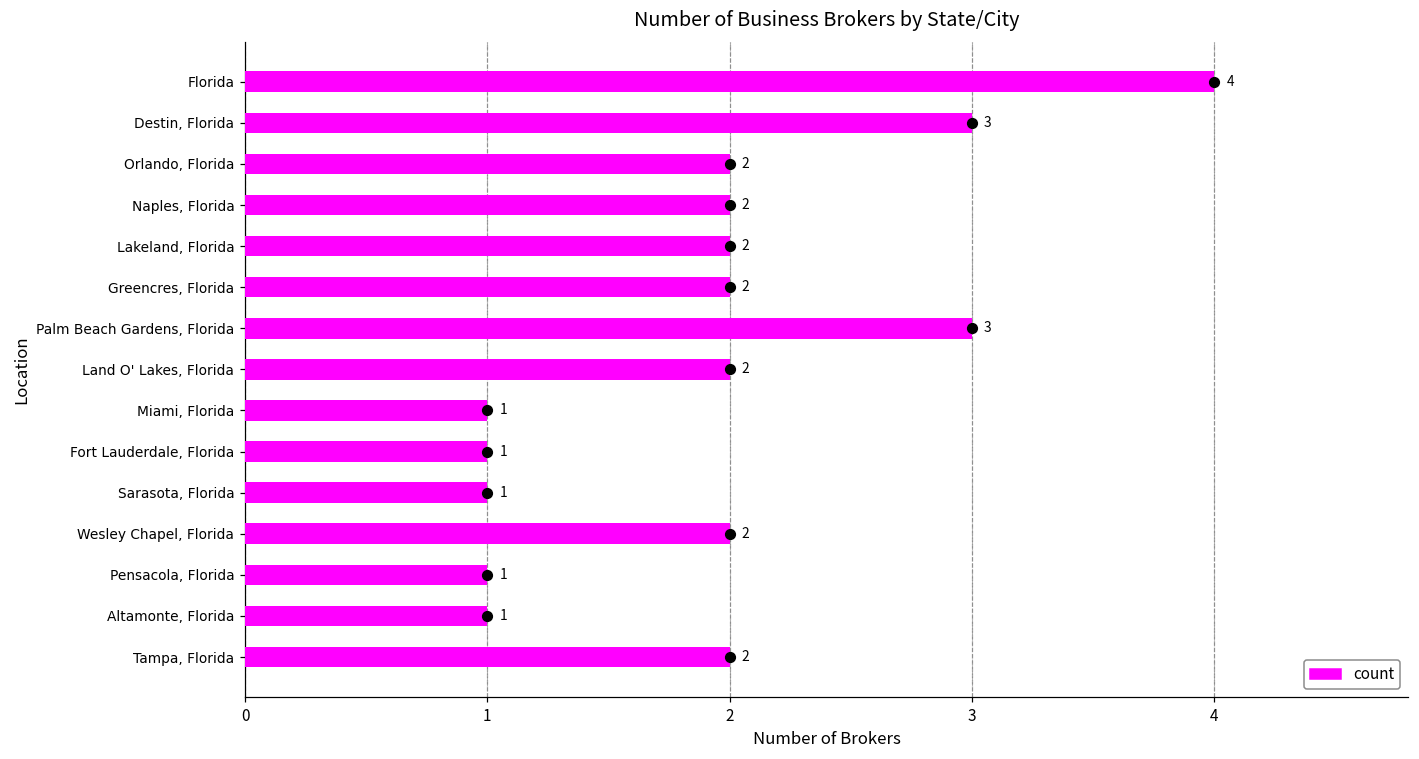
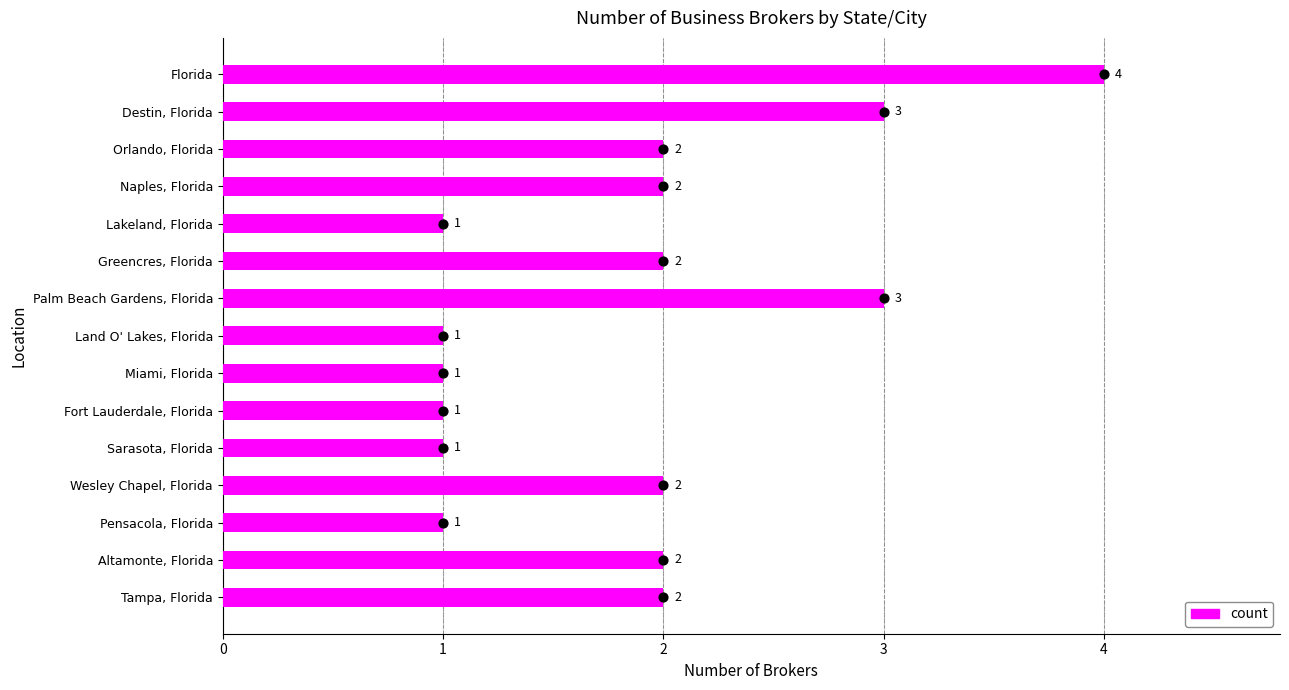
count, Lakeland, Florida: 2 -> 1
count, Land O' Lakes, Florida: 2 -> 1
count, Altamonte, Florida: 1 -> 2
